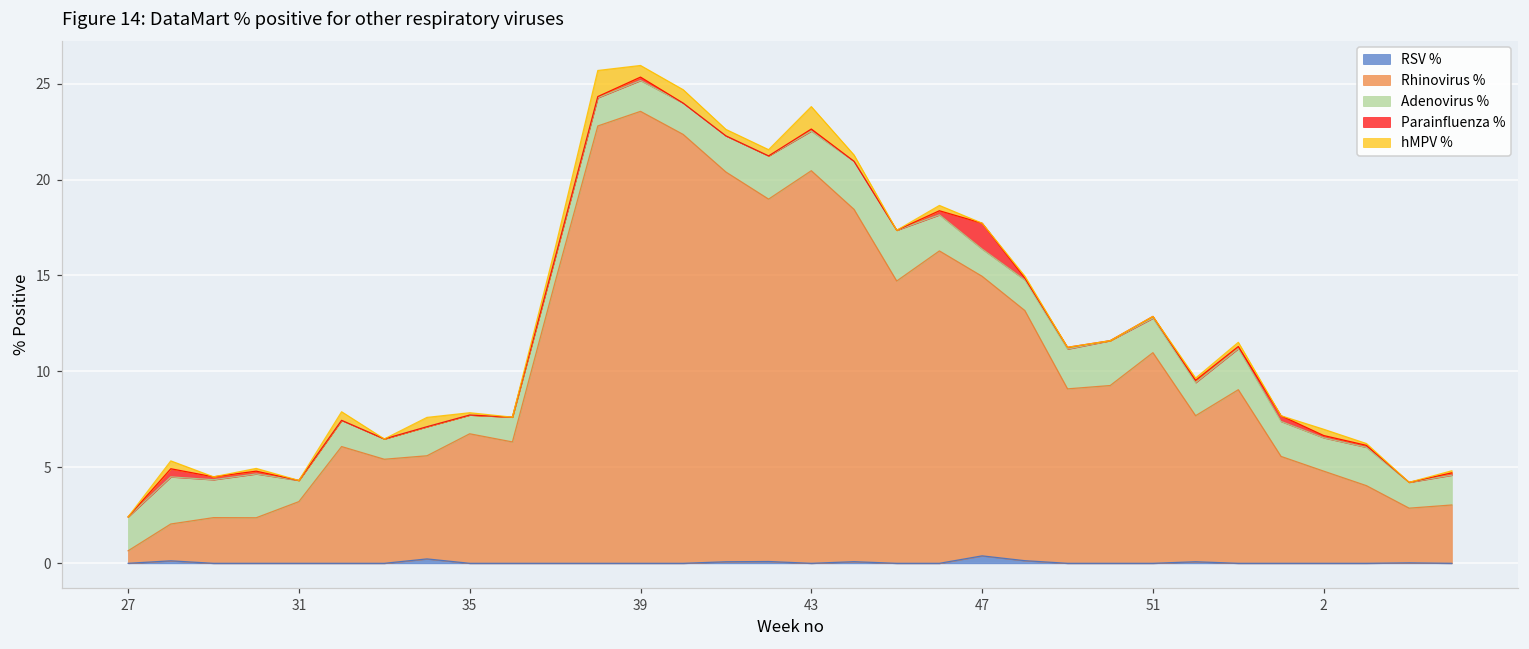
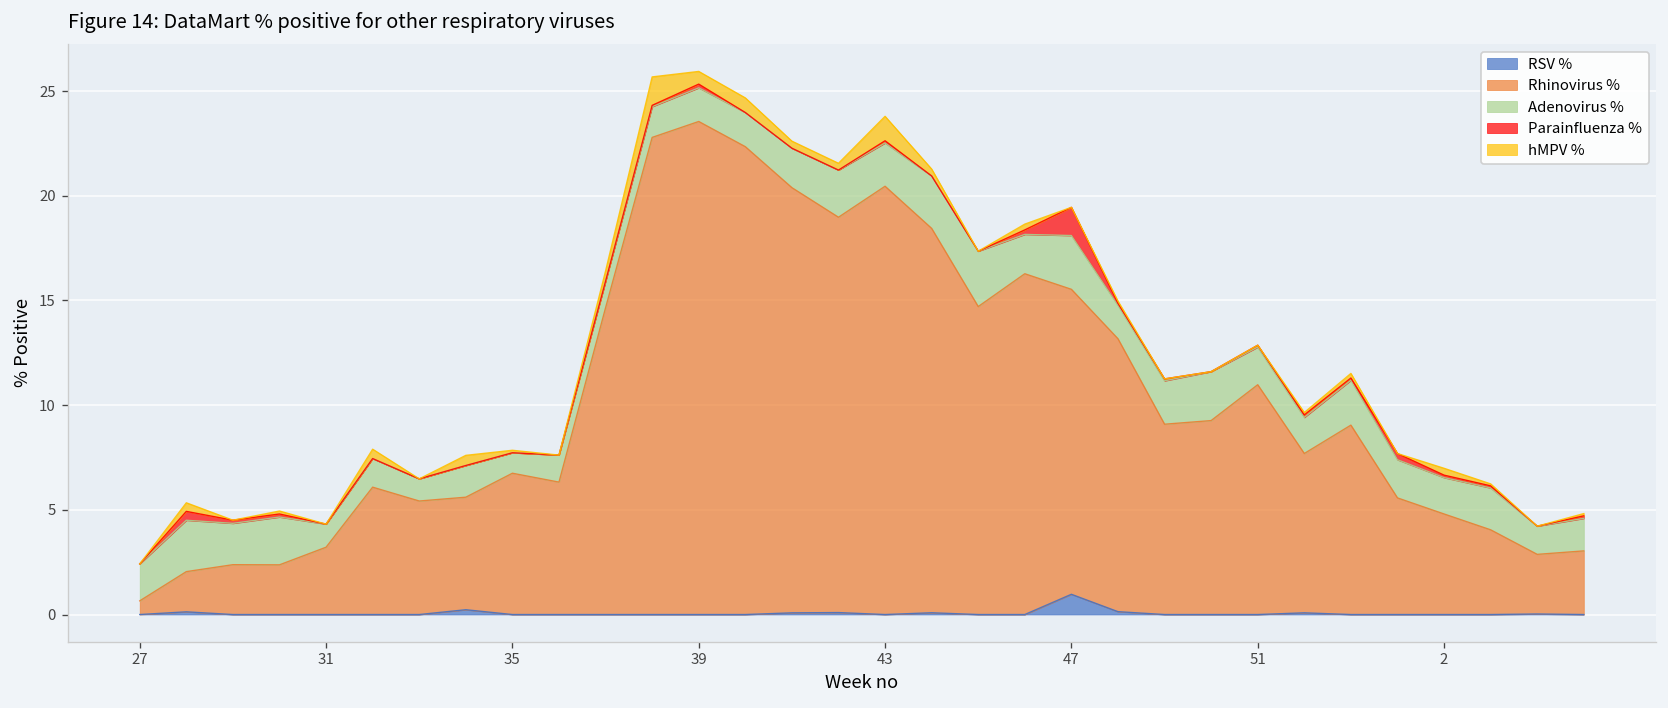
RSV %, 47: 0.4 -> 1.0
Adenovirus %, 47: 1.4 -> 2.6
